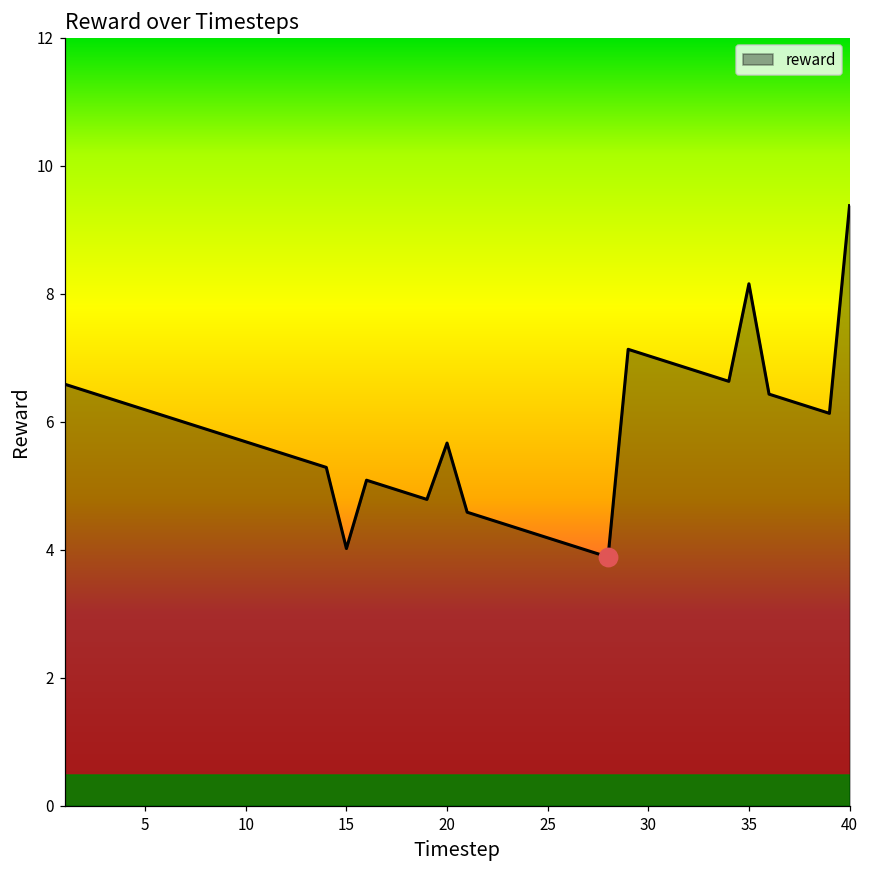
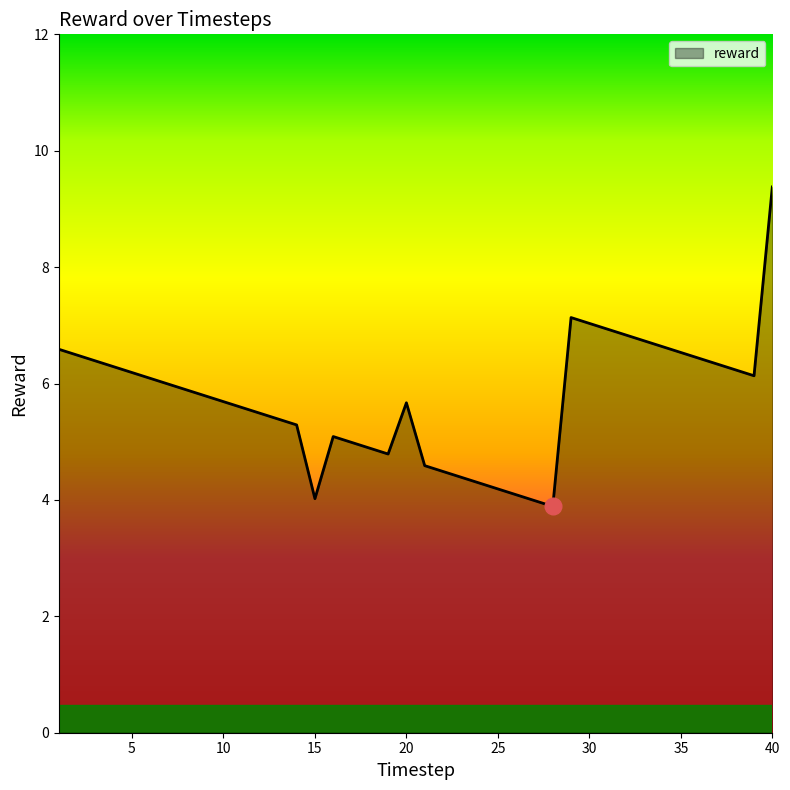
reward, 35: 8.2 -> 6.5
